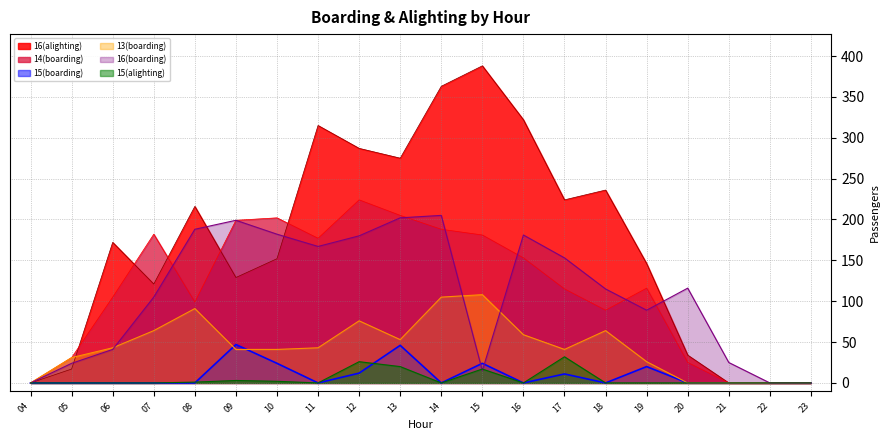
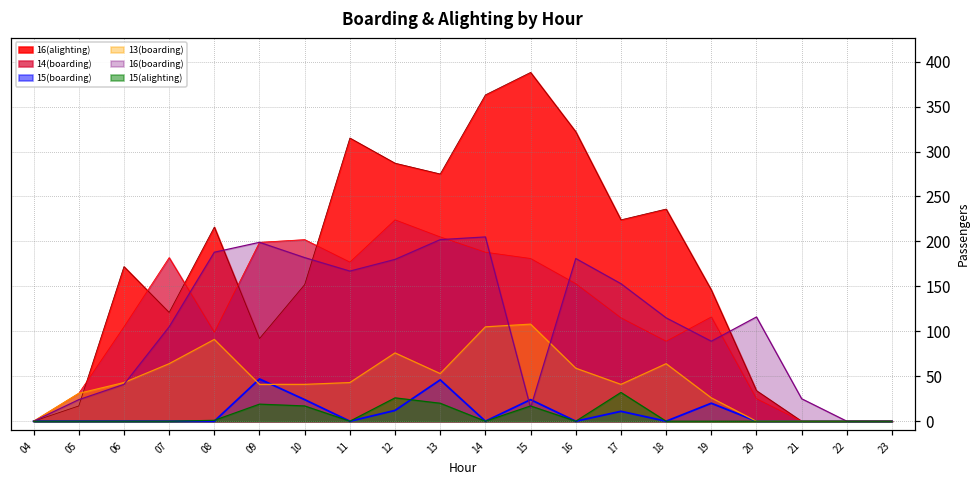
16(alighting), 09: 130 -> 90
15(alighting), 09: 0 -> 20
15(alighting), 10: 0 -> 20
